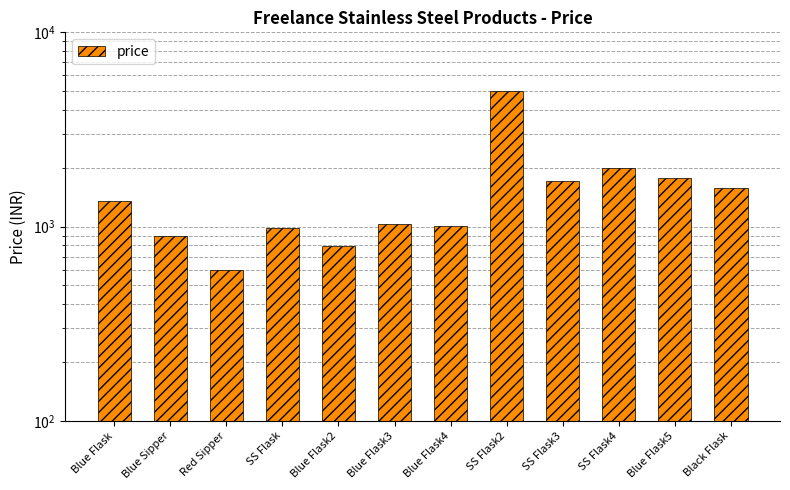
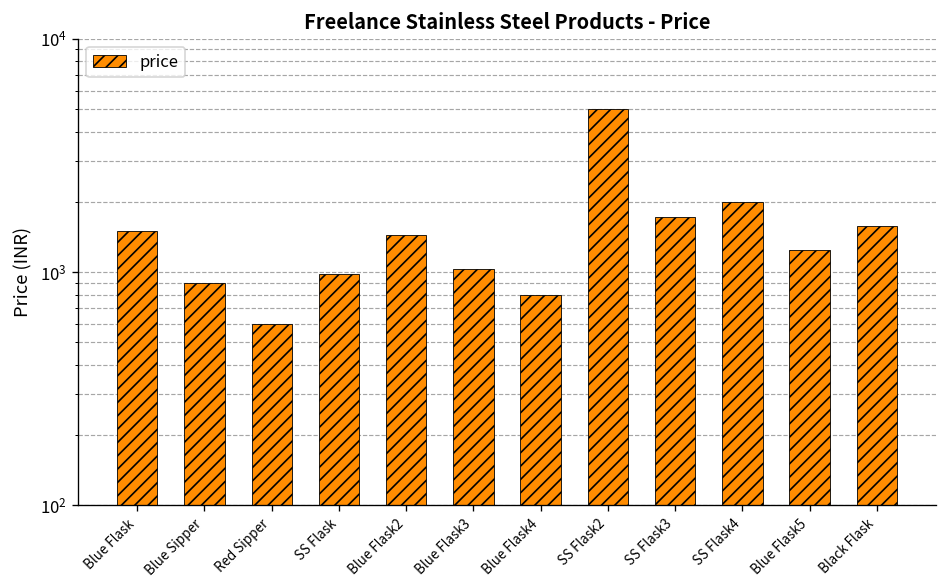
Blue Flask: 1400 -> 1500
Blue Flask2: 800 -> 1400
Blue Flask4: 1000 -> 800
Blue Flask5: 1800 -> 1200
